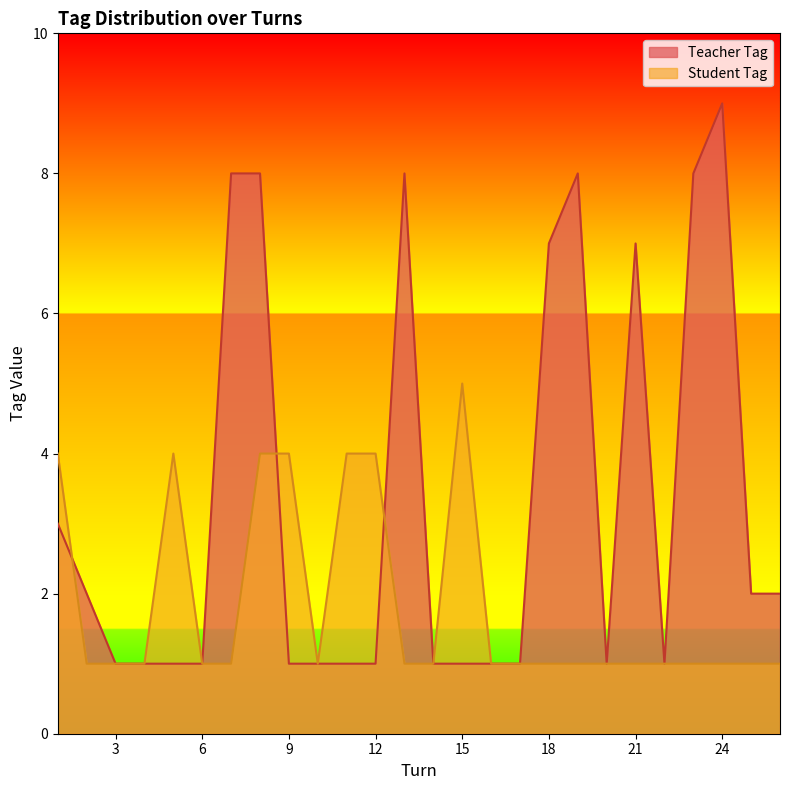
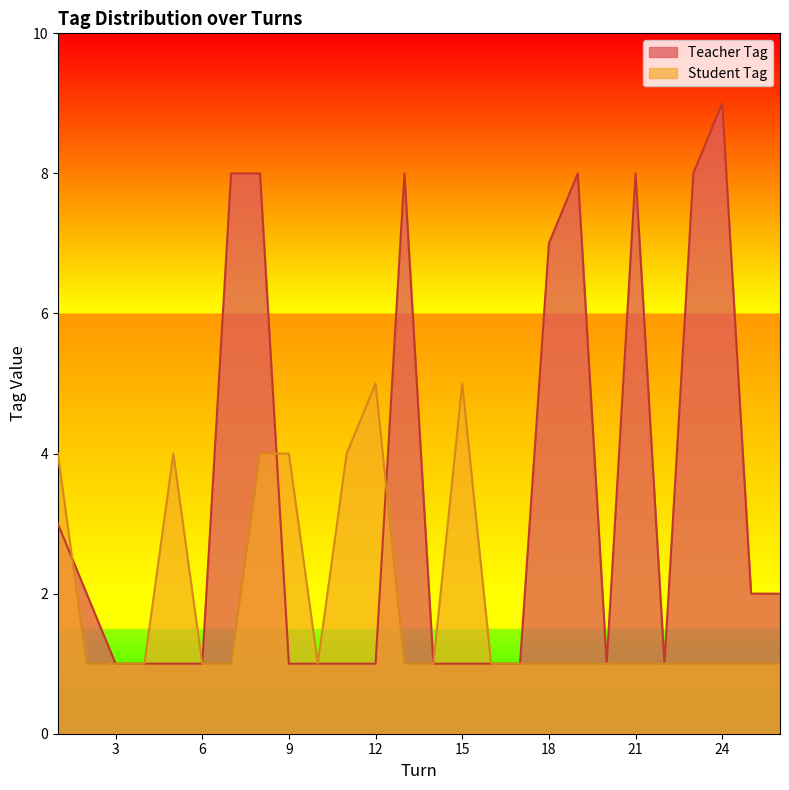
Student Tag, 12: 4 -> 5
Teacher Tag, 21: 7 -> 8
